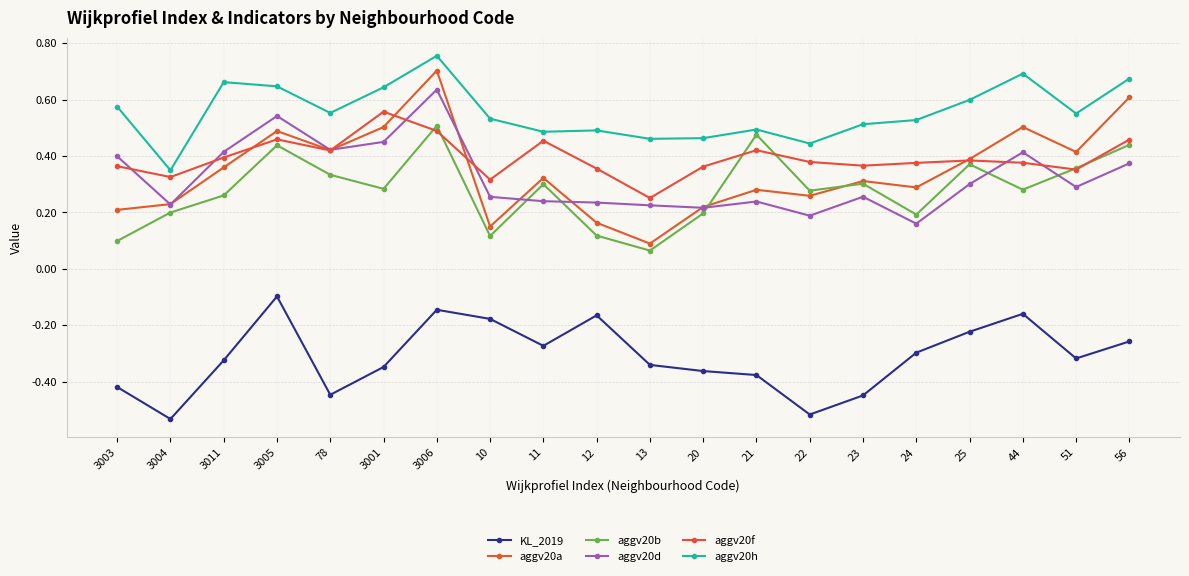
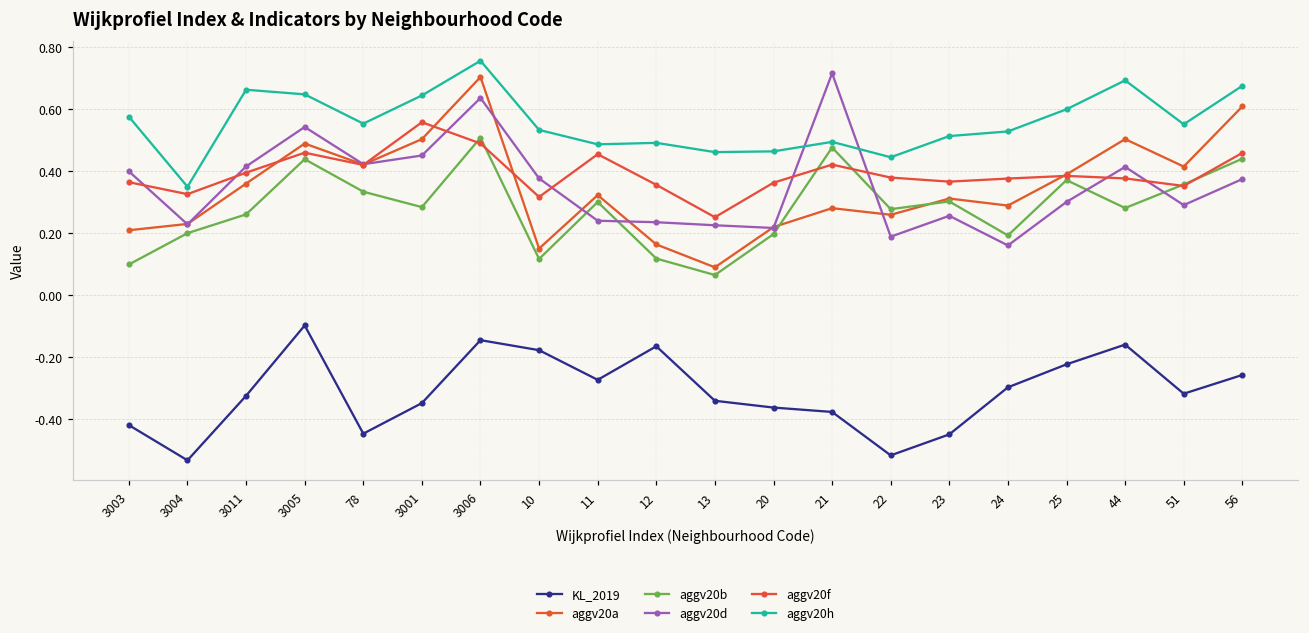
aggv20d, 10: 0.25 -> 0.38
aggv20d, 21: 0.24 -> 0.71
